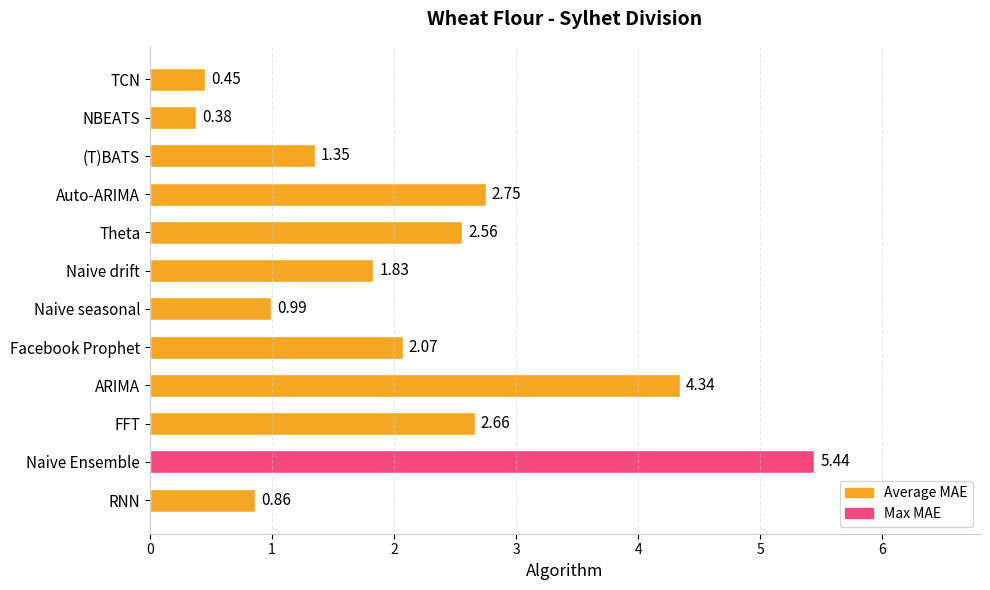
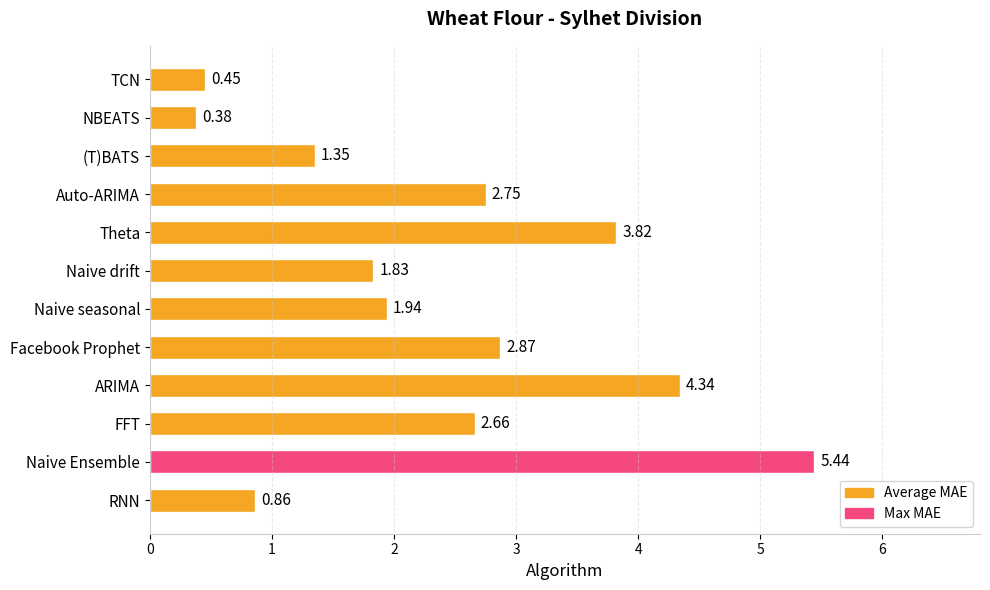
Theta: 2.56 -> 3.82
Naive seasonal: 0.99 -> 1.94
Facebook Prophet: 2.07 -> 2.87
